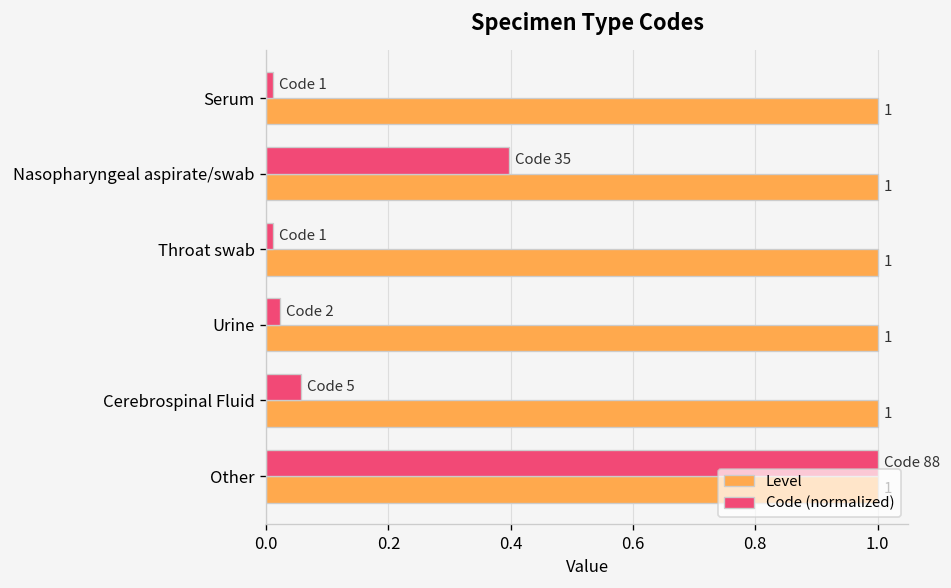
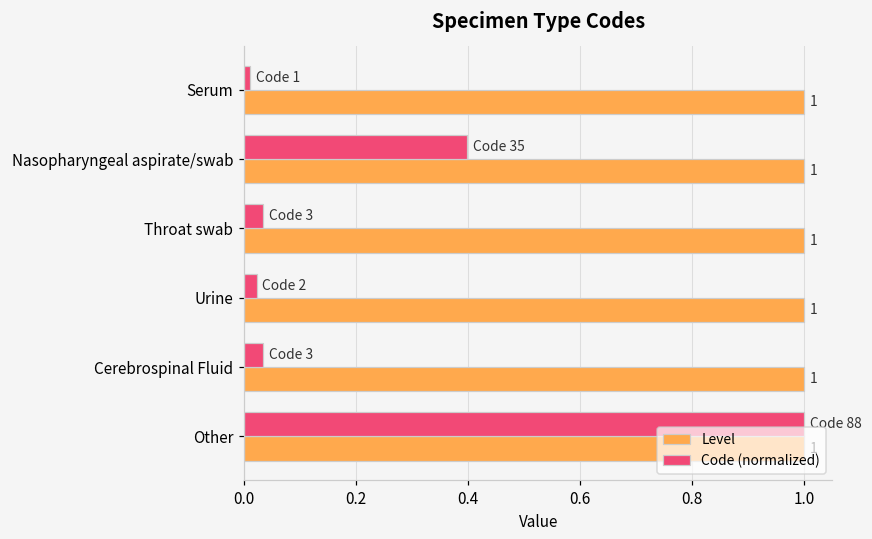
Code (normalized), Throat swab: 1 -> 3
Code (normalized), Cerebrospinal Fluid: 5 -> 3
